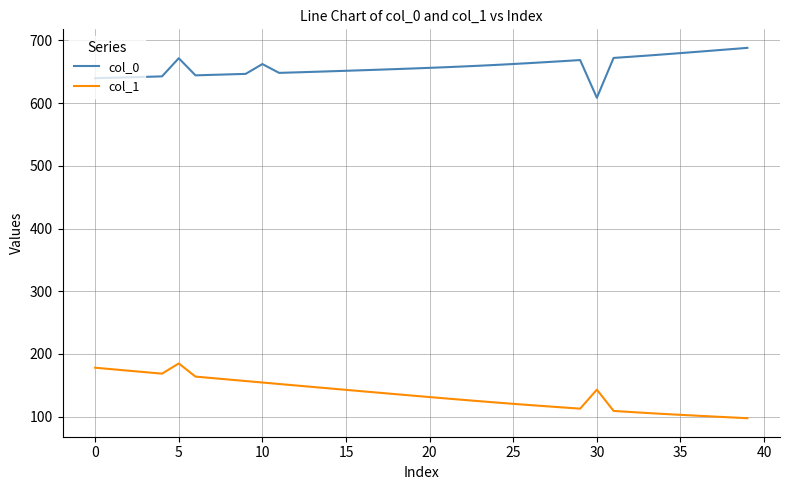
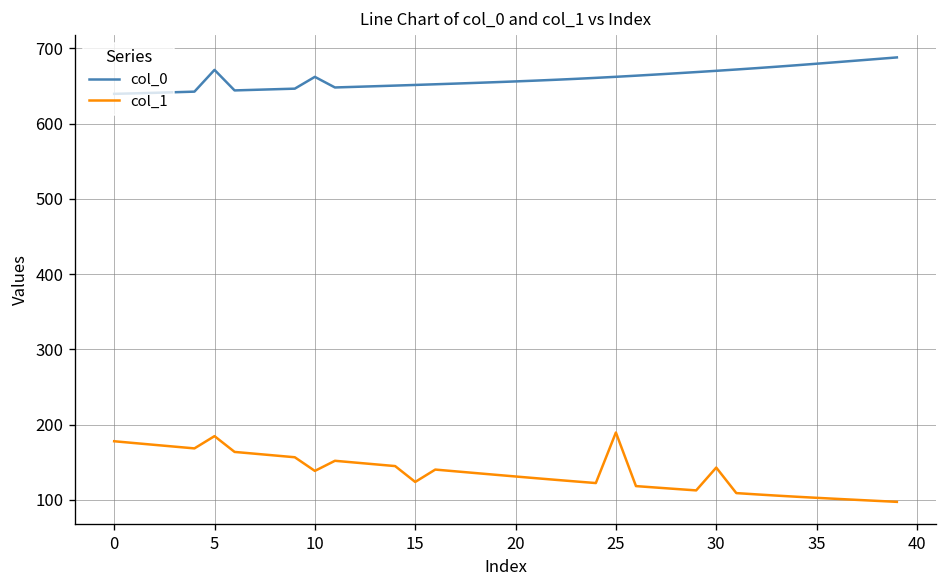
col_1, 10: 150 -> 140
col_1, 15: 140 -> 120
col_1, 25: 120 -> 190
col_0, 30: 610 -> 670
